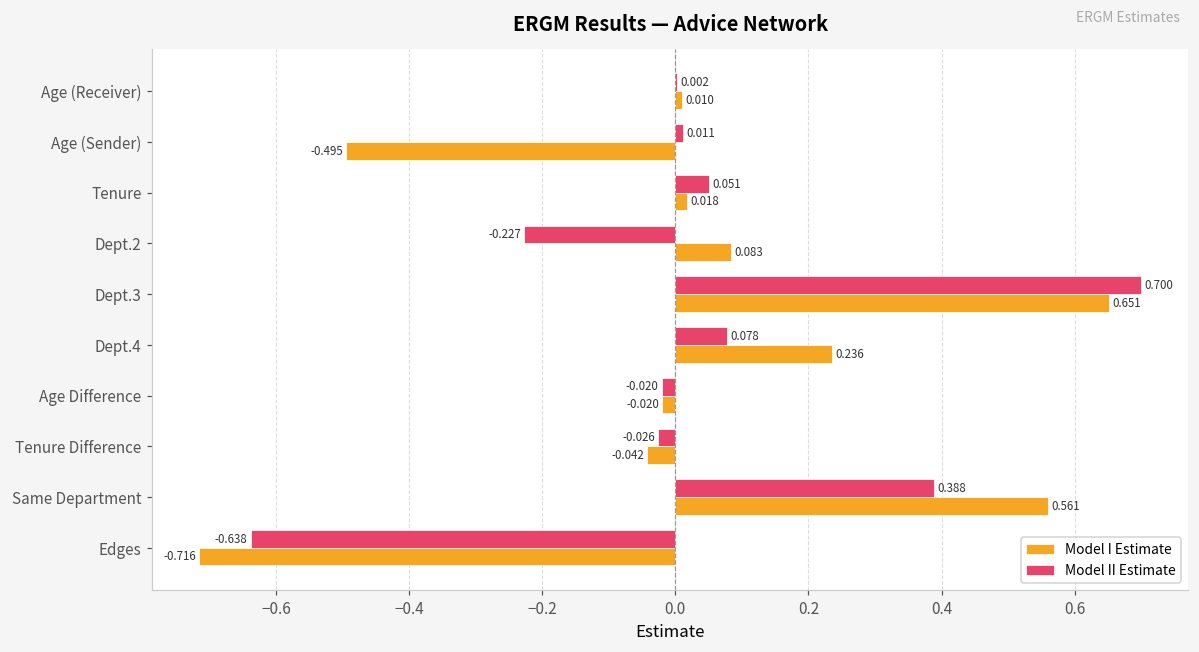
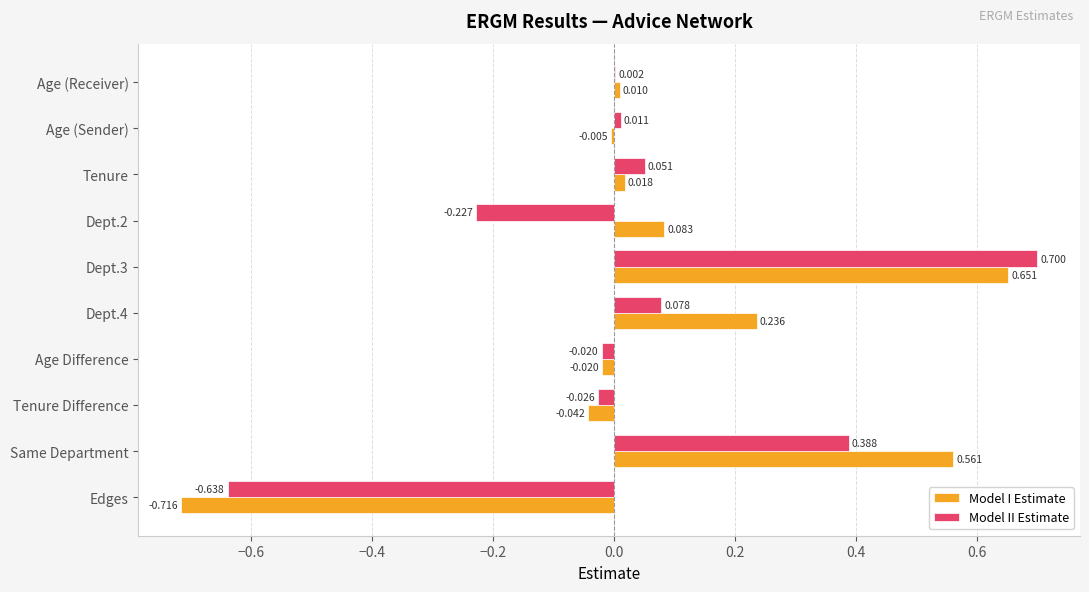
Model I Estimate, Age (Sender): -0.495 -> -0.005
